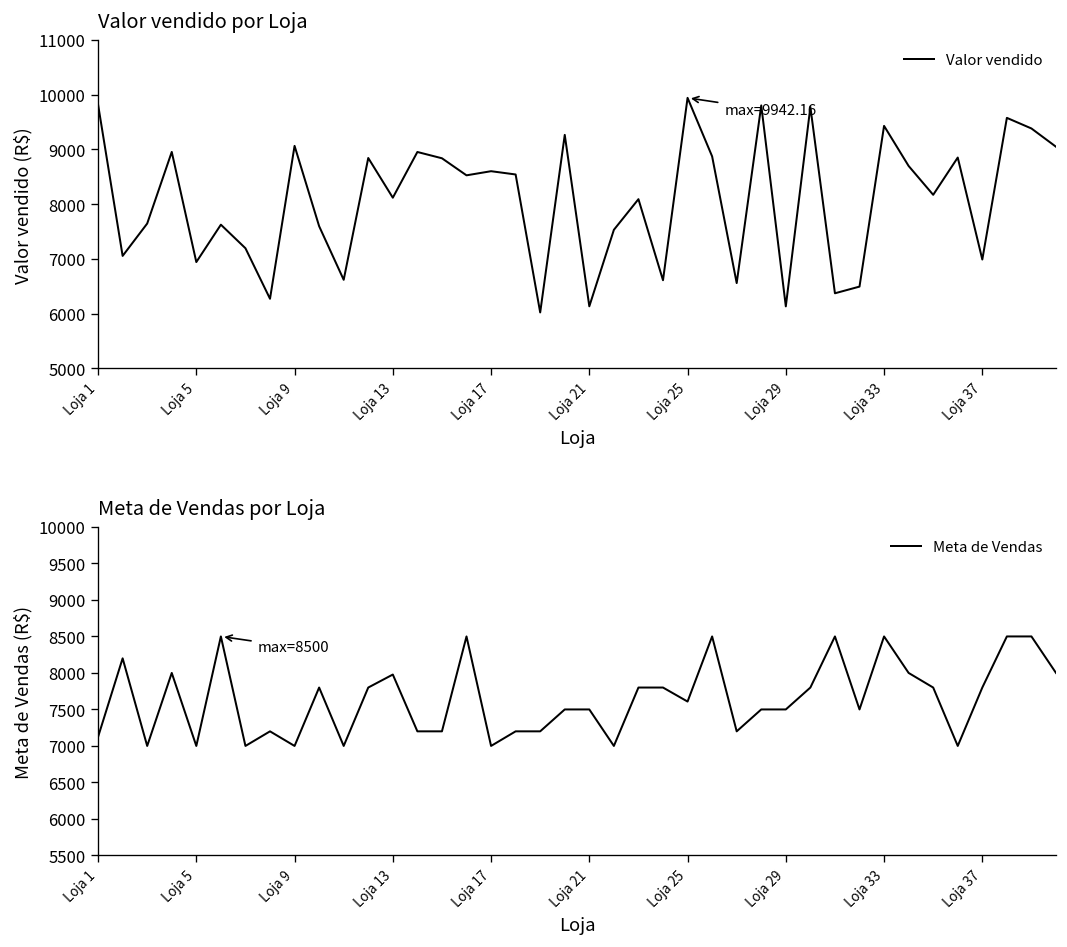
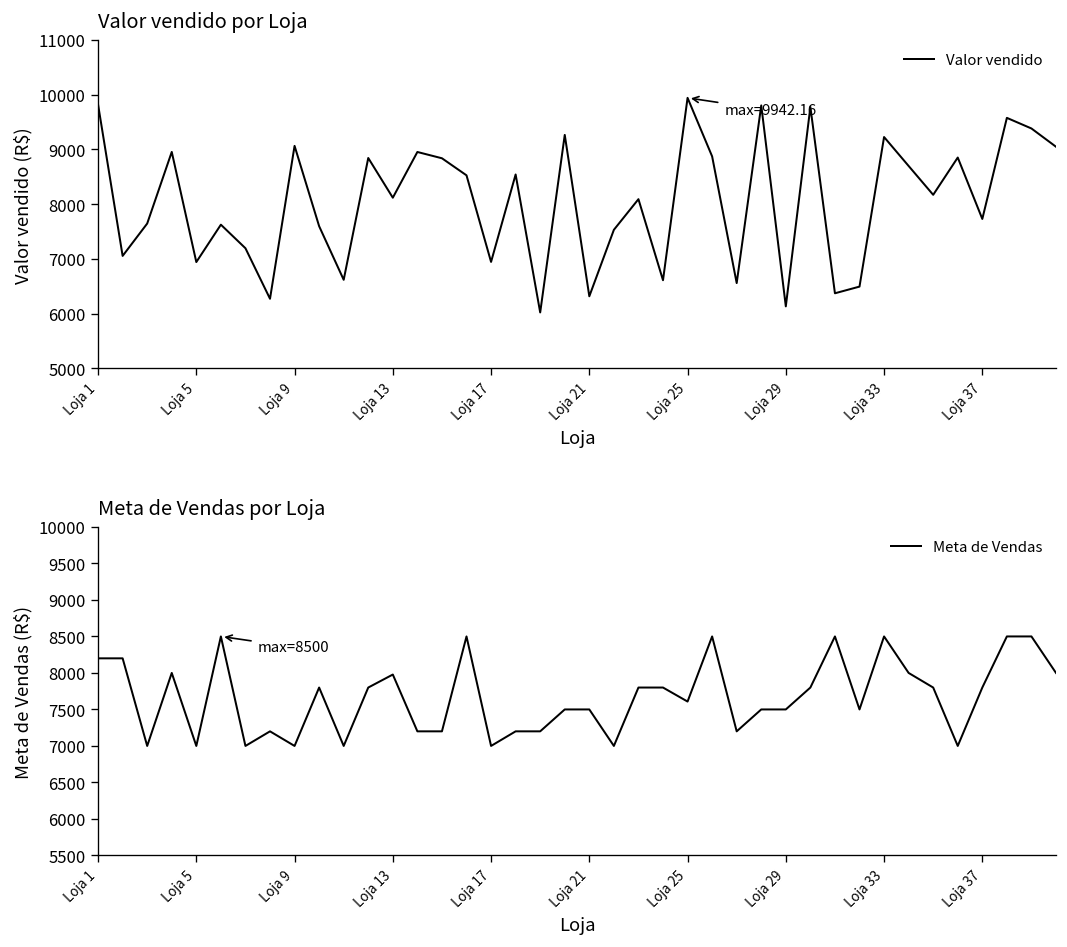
Valor vendido por Loja, Loja 17: 8600 -> 6900
Valor vendido por Loja, Loja 21: 6100 -> 6300
Valor vendido por Loja, Loja 33: 9400 -> 9200
Valor vendido por Loja, Loja 37: 7000 -> 7700
Meta de Vendas por Loja, Loja 1: 7100 -> 8200
